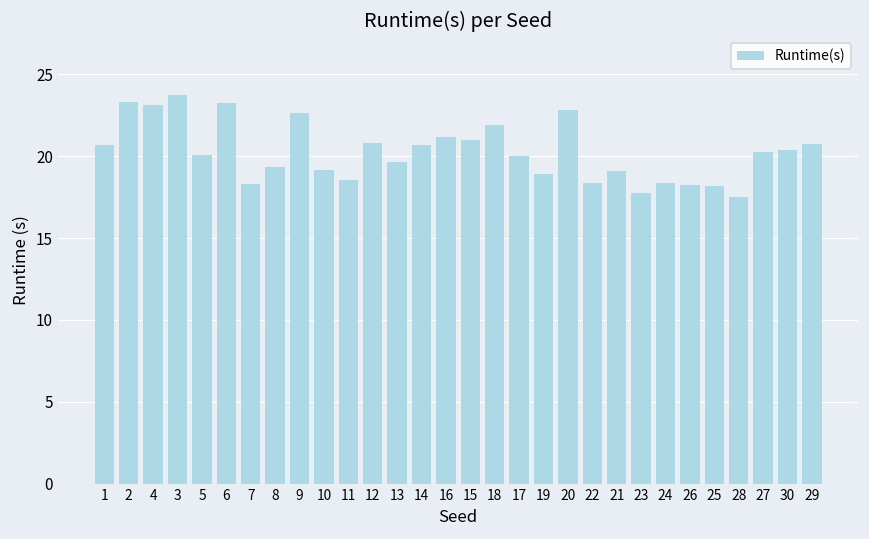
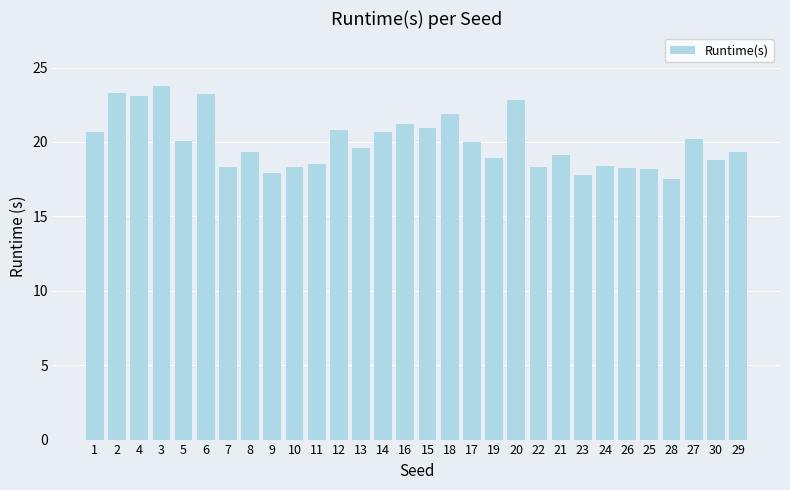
9: 22.7 -> 17.9
10: 19.1 -> 18.3
30: 20.4 -> 18.8
29: 20.7 -> 19.3
